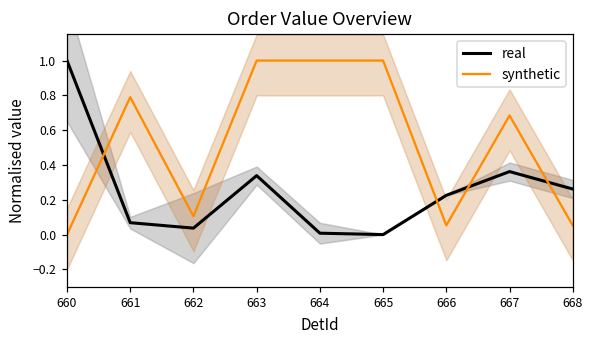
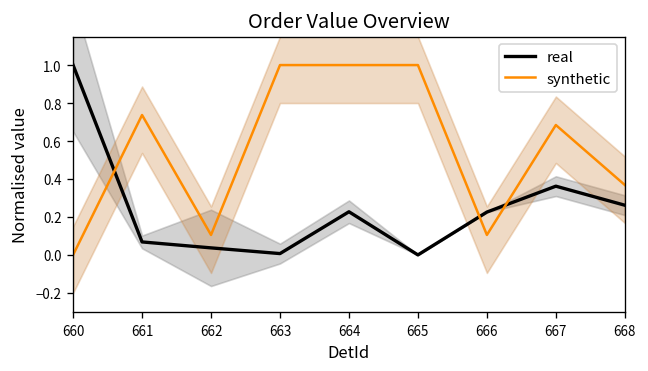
synthetic, 661: 0.79 -> 0.74
real, 663: 0.34 -> 0.01
real, 664: 0.01 -> 0.23
synthetic, 666: 0.05 -> 0.11
synthetic, 668: 0.05 -> 0.37
